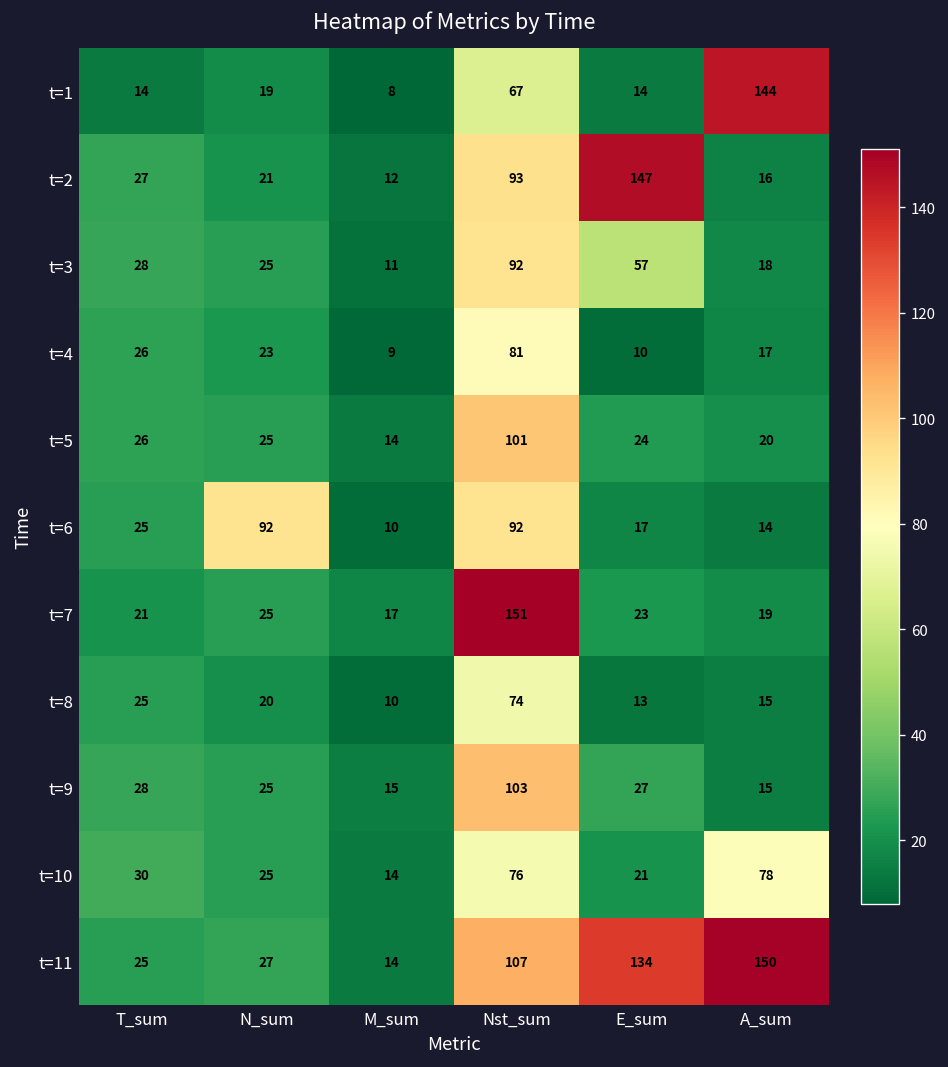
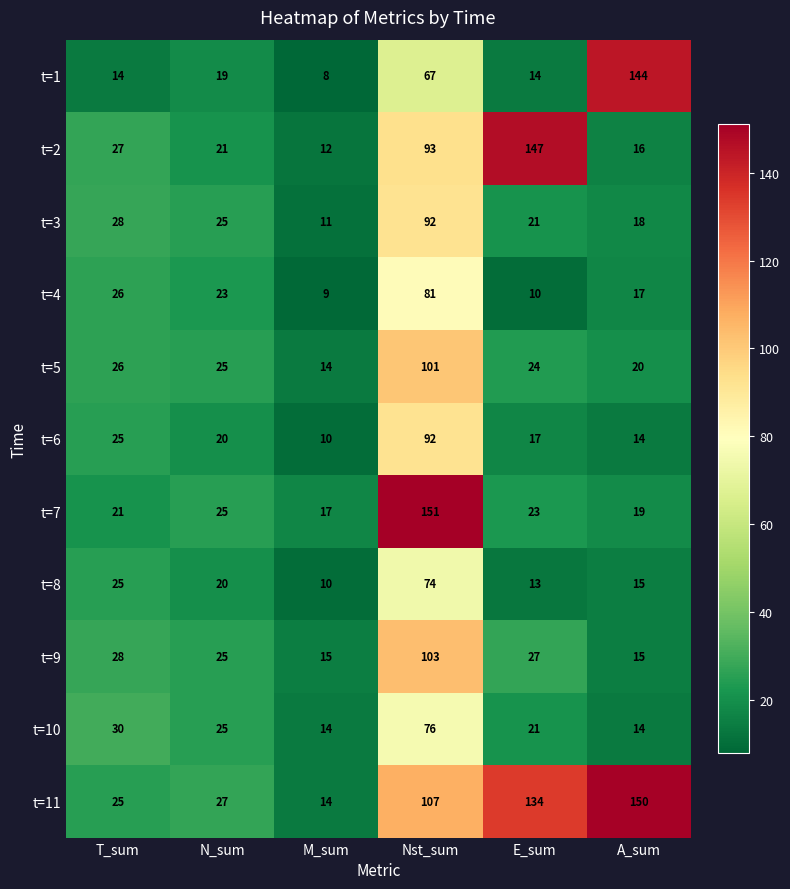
t=3, E_sum: 57 -> 21
t=6, N_sum: 92 -> 20
t=10, A_sum: 78 -> 14
